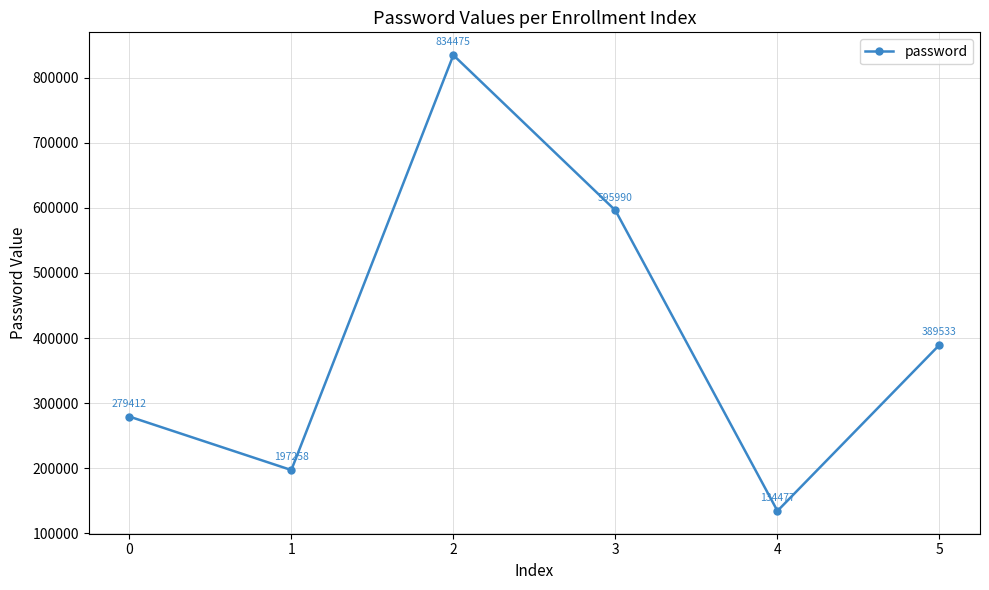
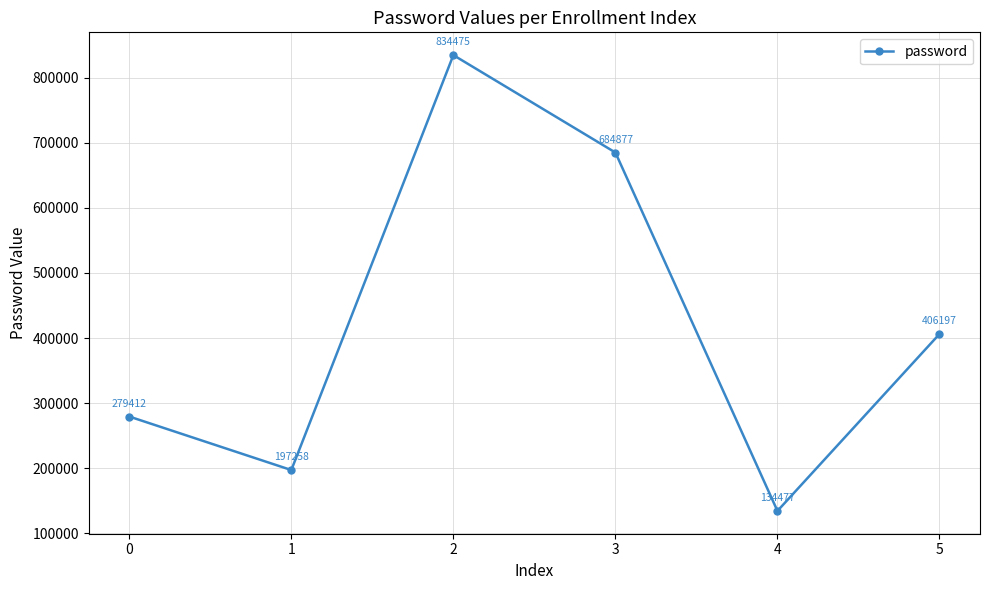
3: 595990 -> 684877
5: 389533 -> 406197
